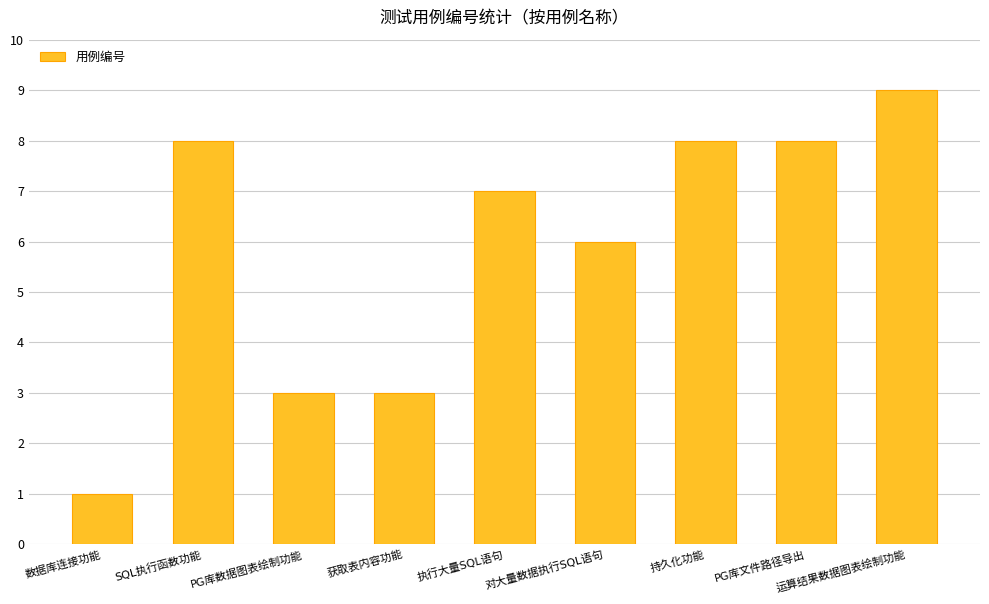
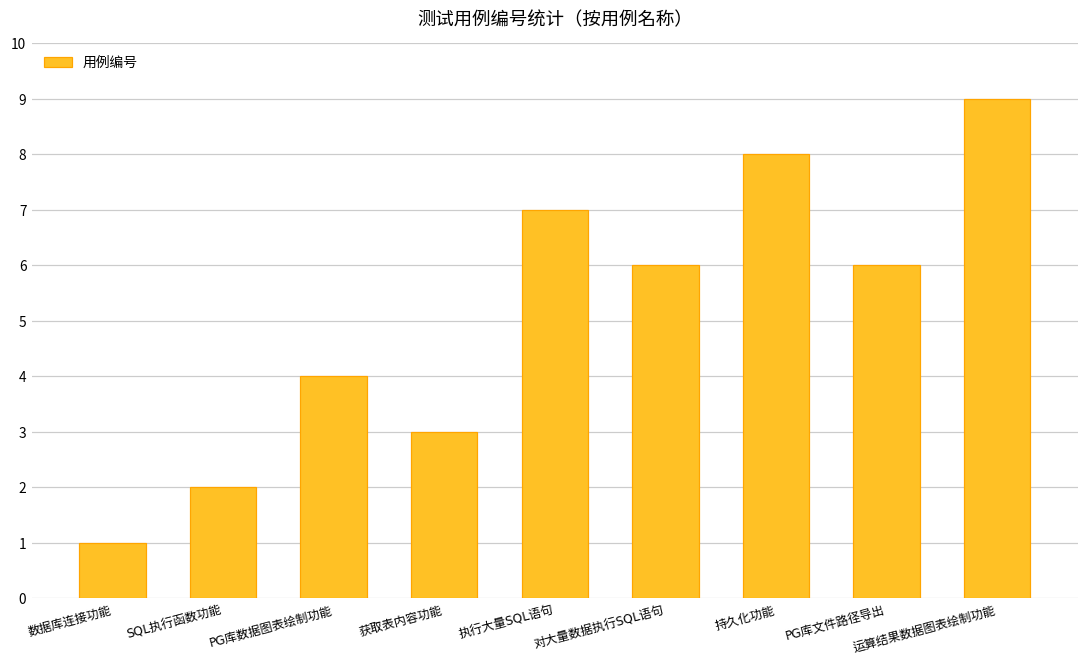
SQL执行函数功能: 8 -> 2
PG库数据图表绘制功能: 3 -> 4
PG库文件路径导出: 8 -> 6
